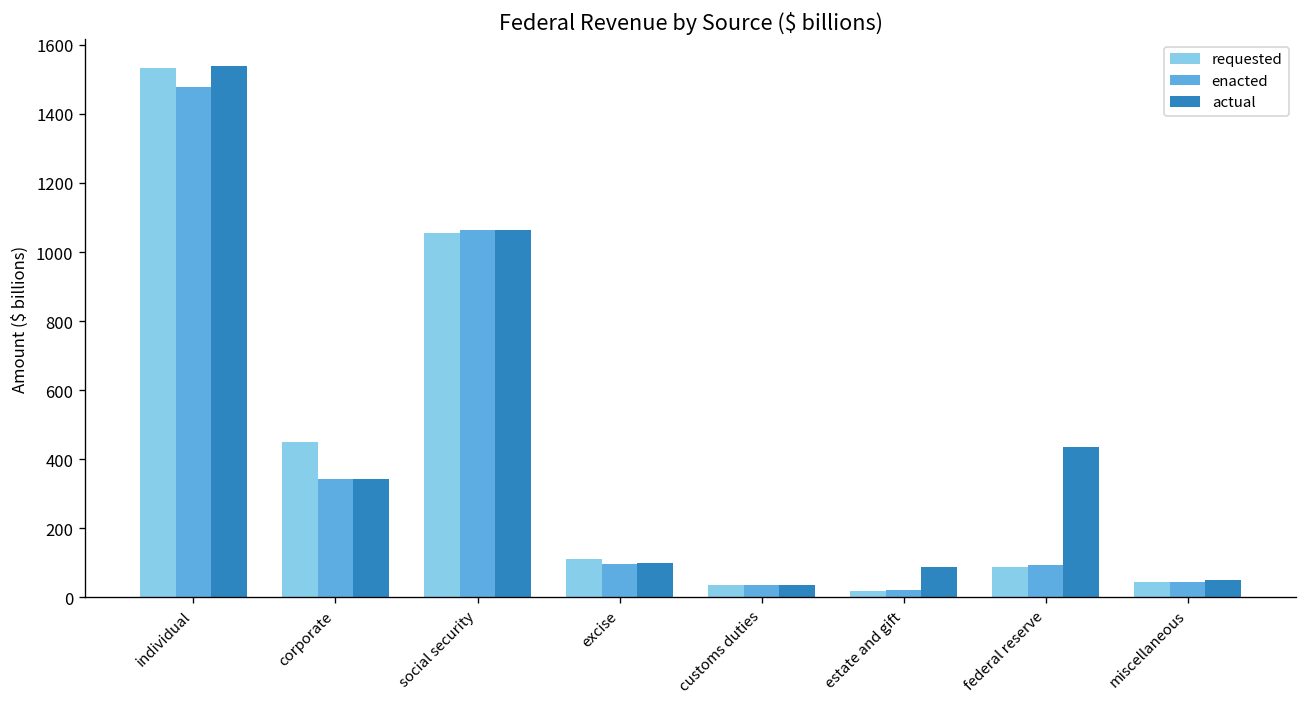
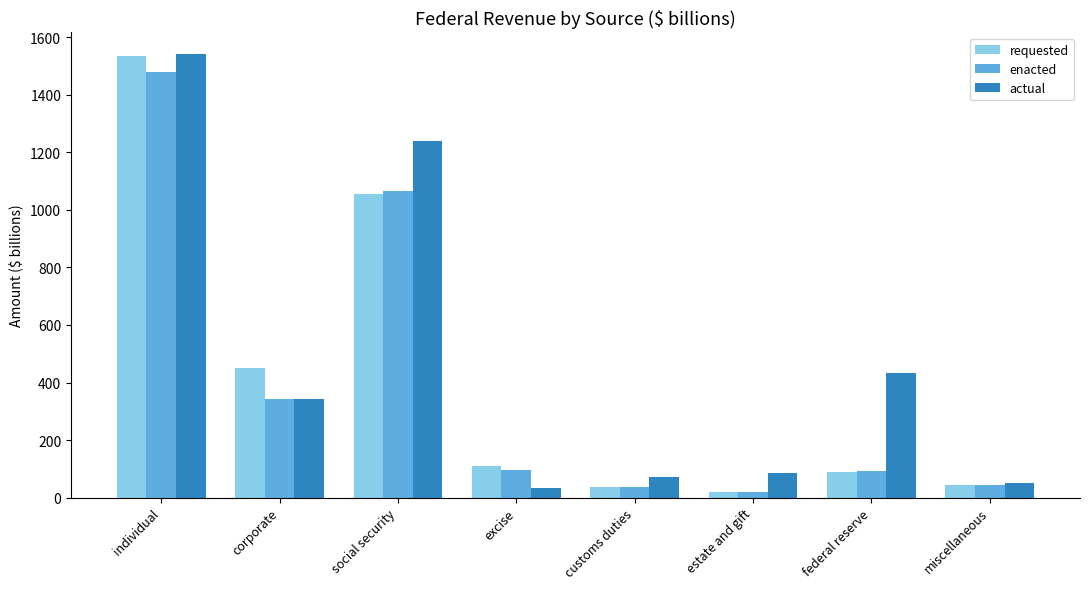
actual, social security: 1070 -> 1240
actual, excise: 100 -> 40
actual, customs duties: 40 -> 70
